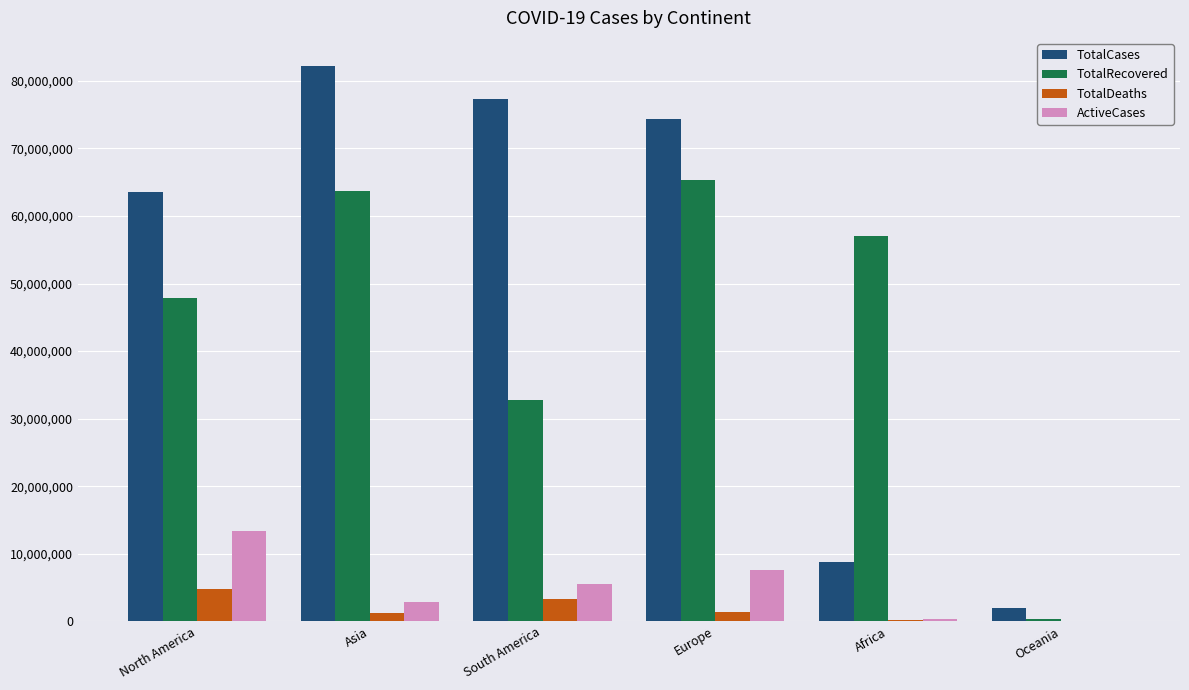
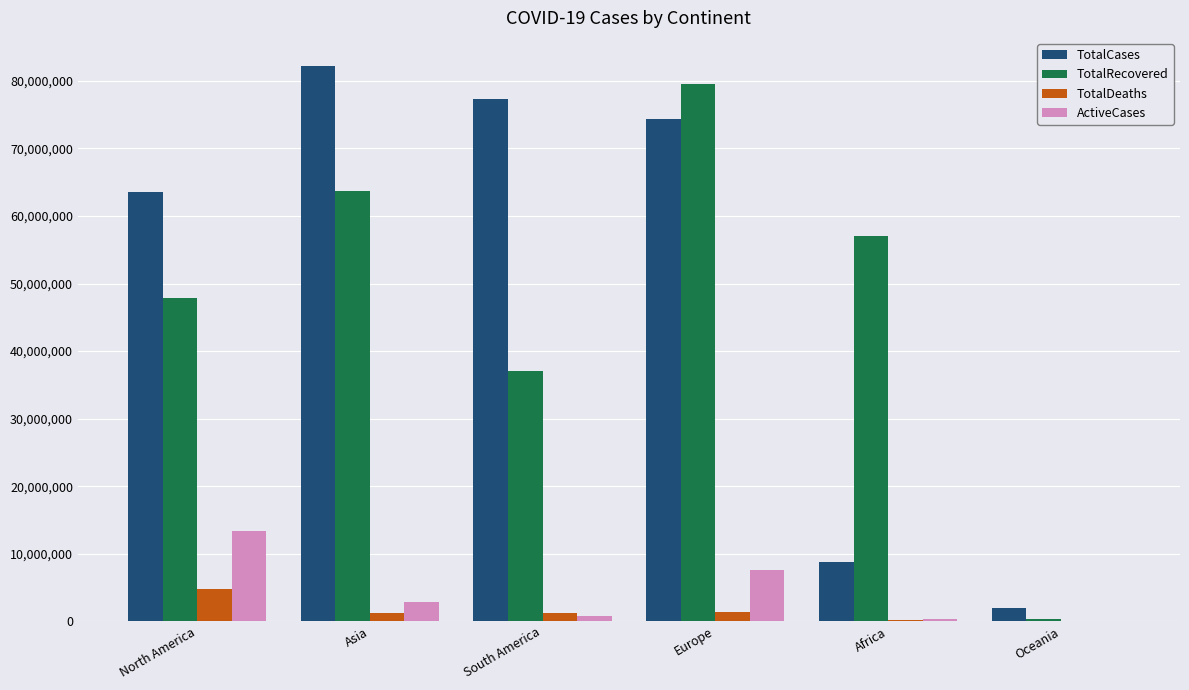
TotalRecovered, South America: 33,000,000 -> 37,000,000
TotalDeaths, South America: 3,000,000 -> 1,000,000
ActiveCases, South America: 6,000,000 -> 1,000,000
TotalRecovered, Europe: 65,000,000 -> 80,000,000
